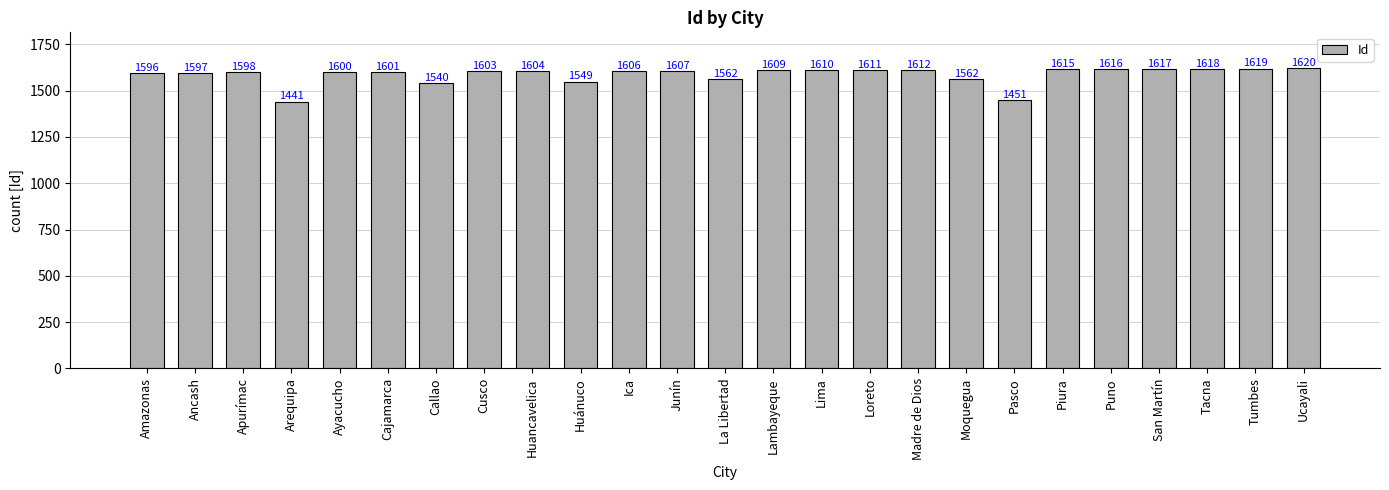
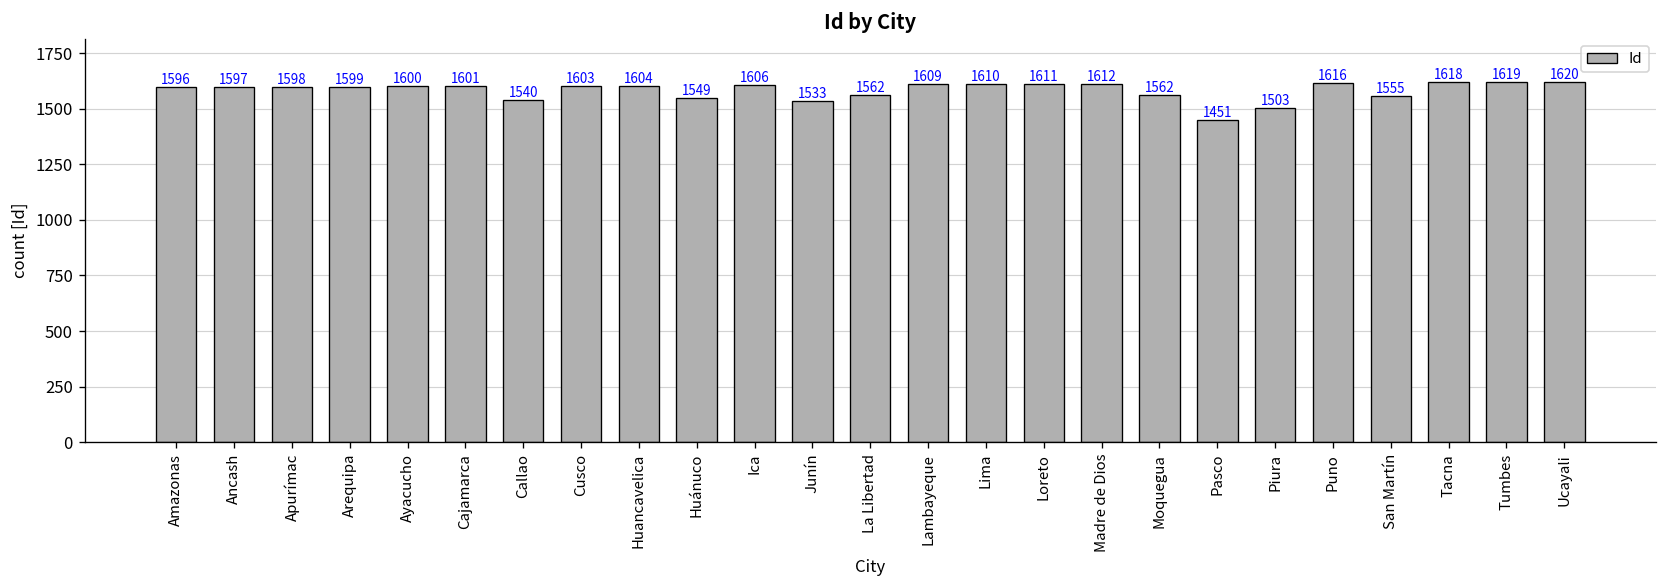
Arequipa: 1441 -> 1599
Junín: 1607 -> 1533
Piura: 1615 -> 1503
San Martín: 1617 -> 1555
